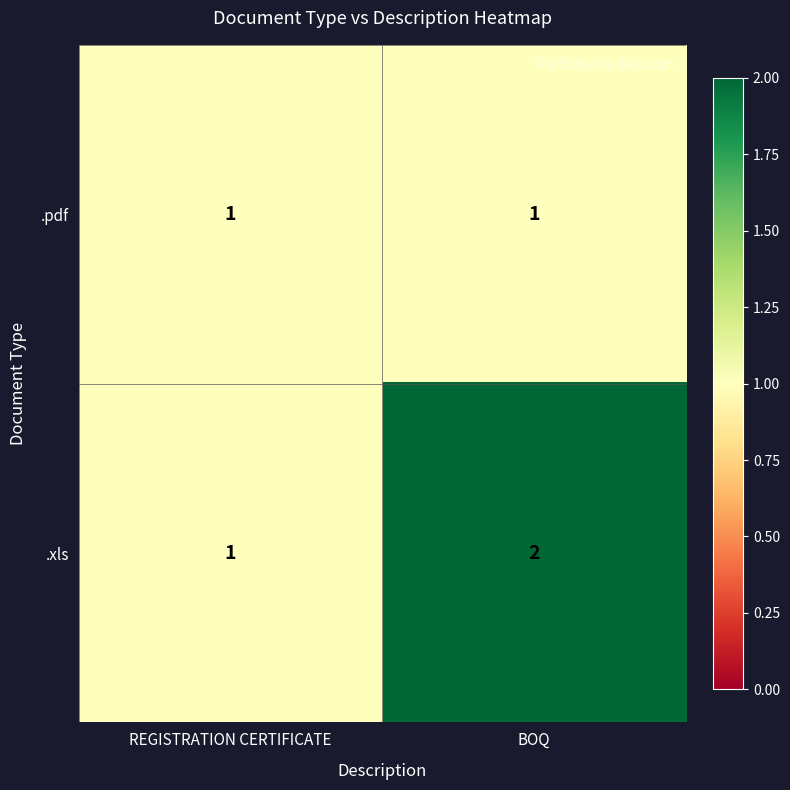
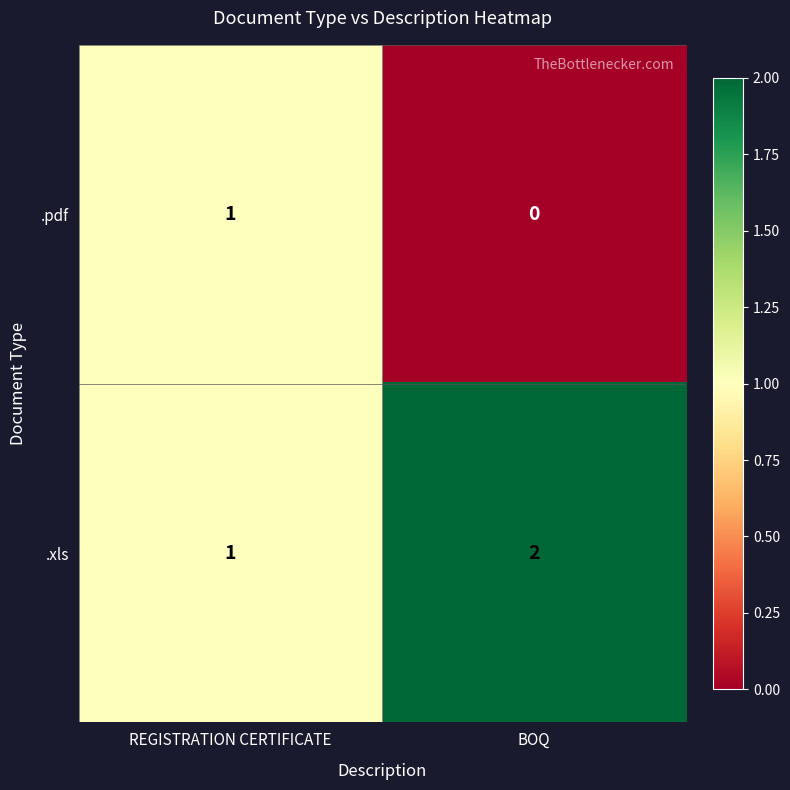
.pdf, BOQ: 1 -> 0
